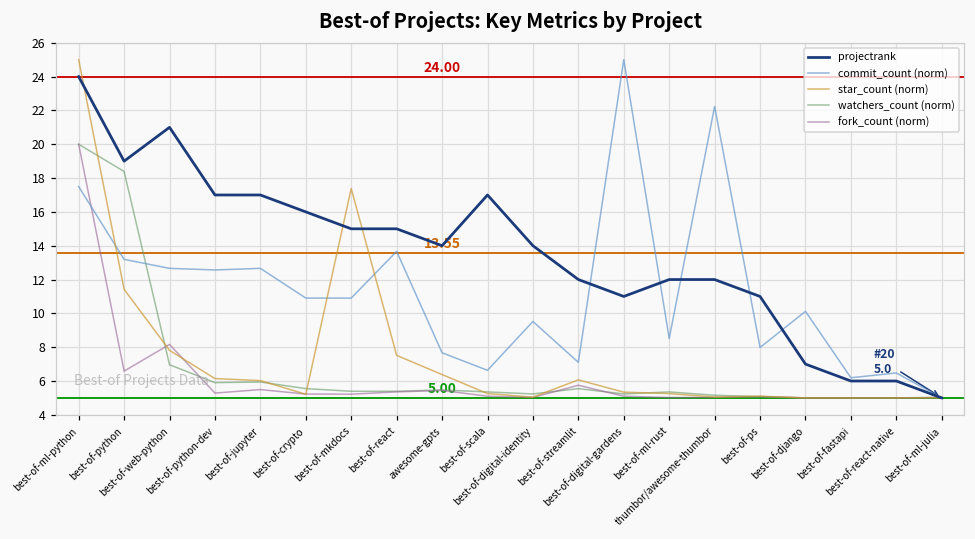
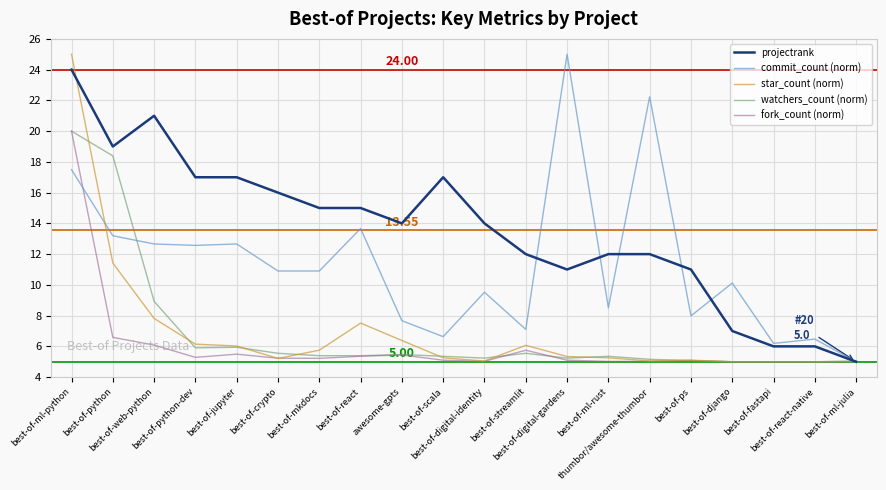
watchers_count (norm), best-of-web-python: 7.0 -> 8.9
fork_count (norm), best-of-web-python: 8.2 -> 6.1
star_count (norm), best-of-mkdocs: 17.4 -> 5.8
